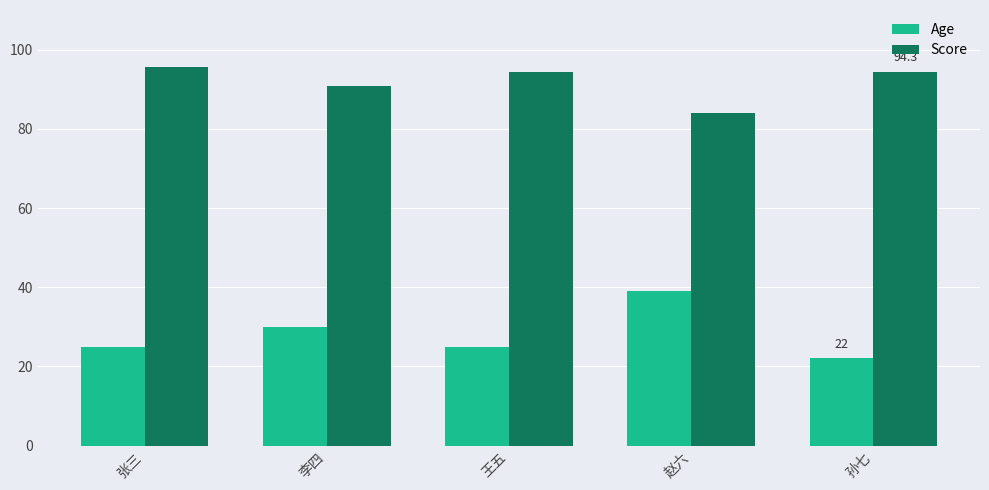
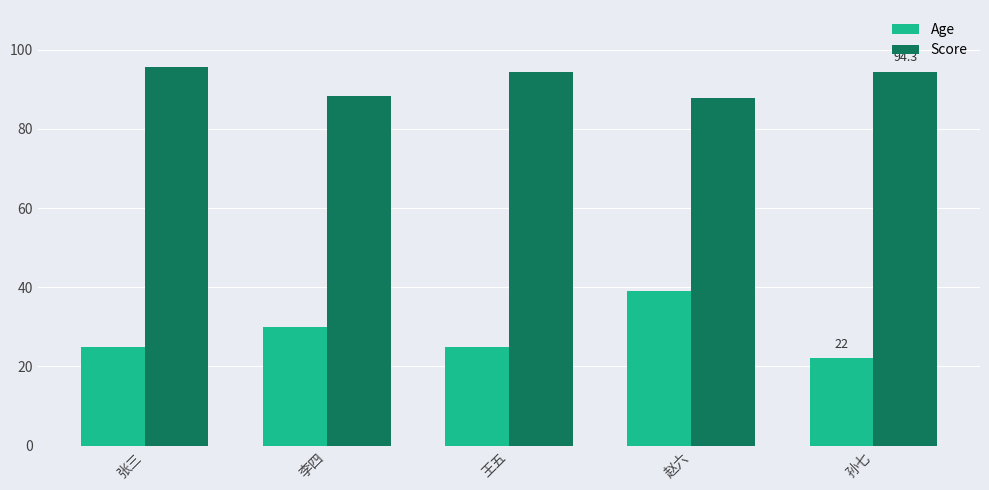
Score, 李四: 91 -> 88
Score, 赵六: 84 -> 88
